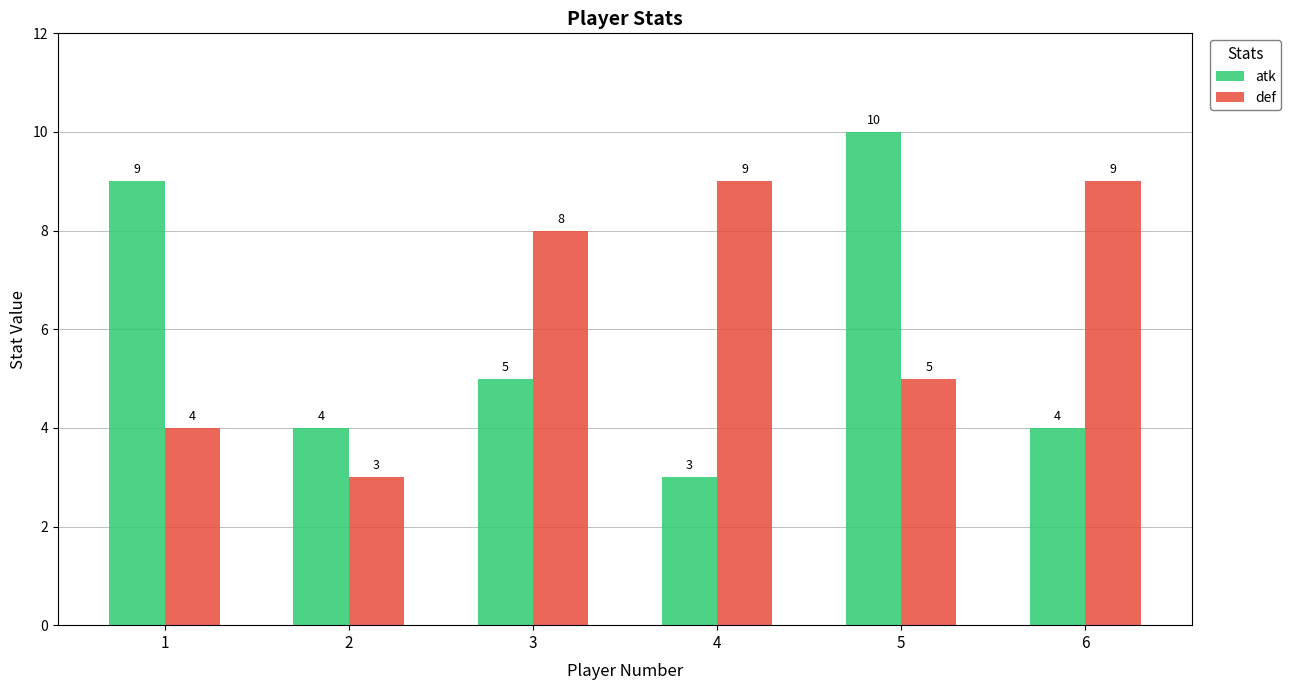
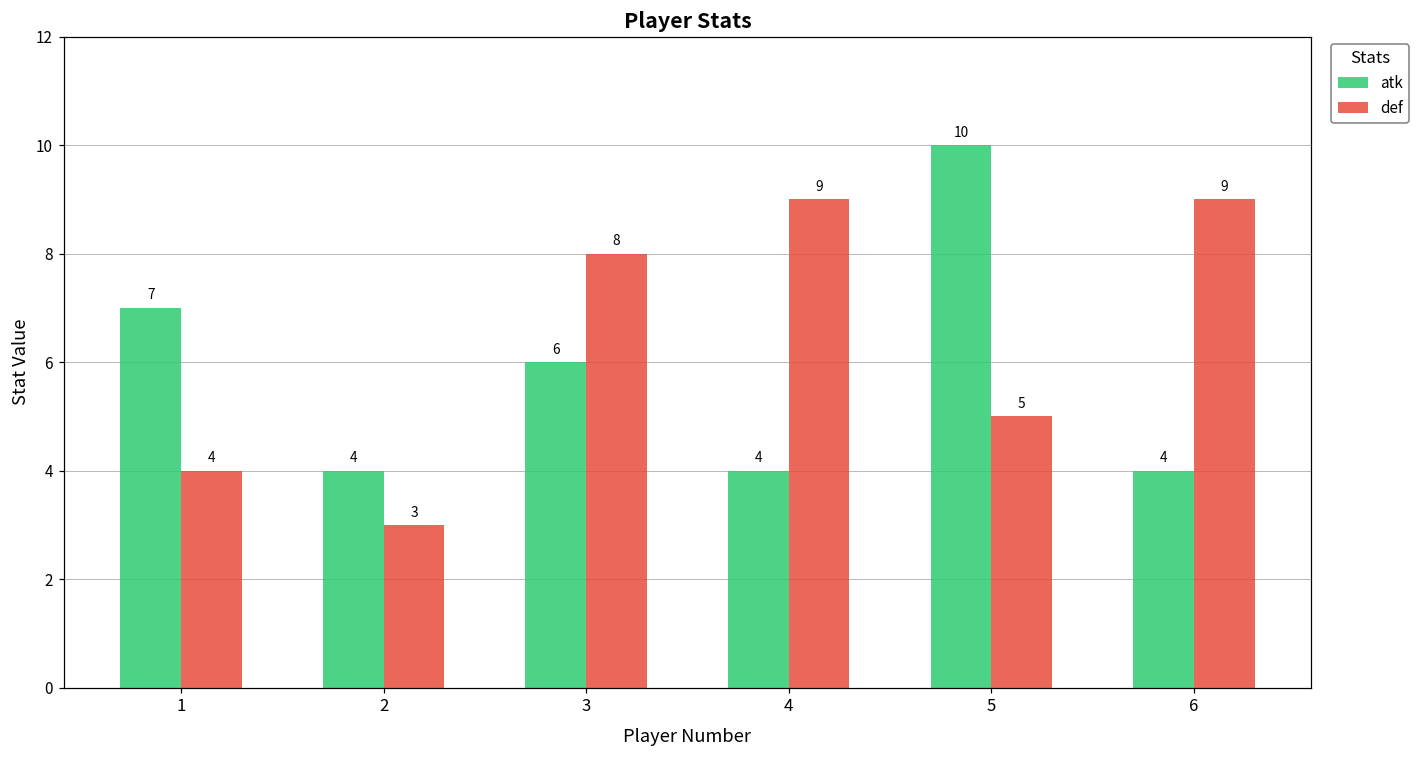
atk, 1: 9 -> 7
atk, 3: 5 -> 6
atk, 4: 3 -> 4
